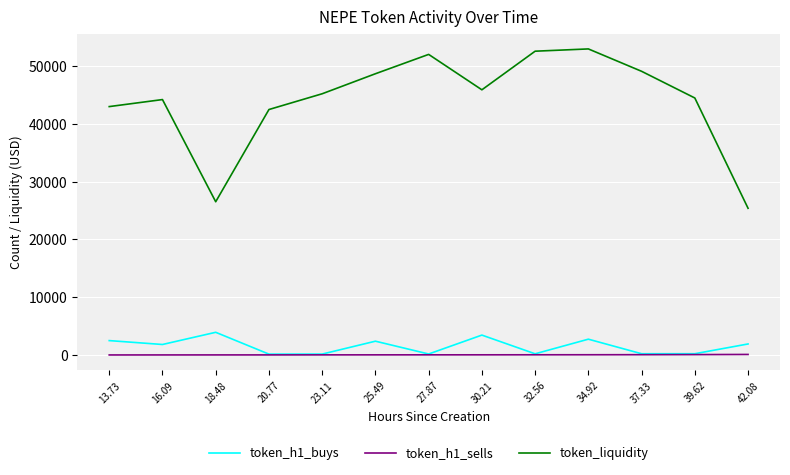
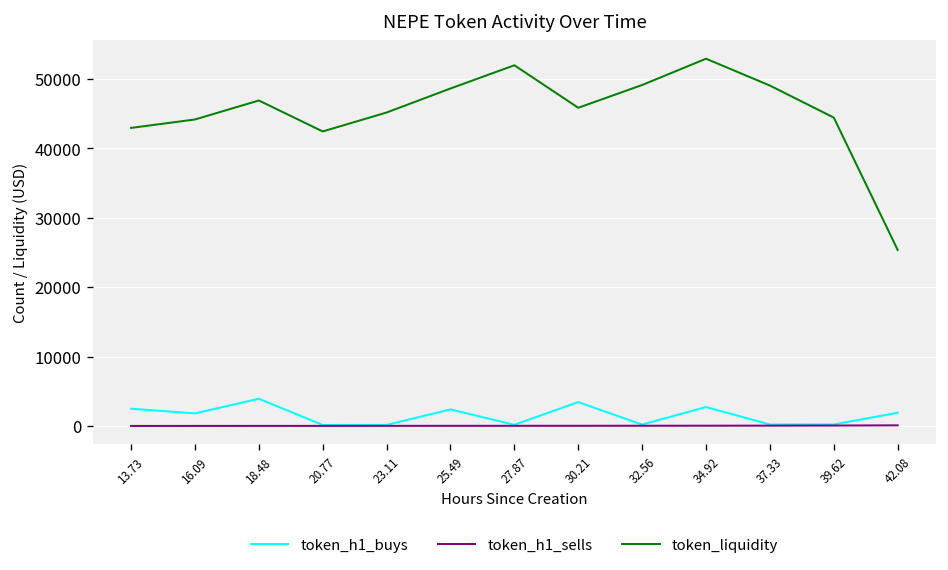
token_liquidity, 18.48: 27000 -> 47000
token_liquidity, 32.56: 53000 -> 49000
